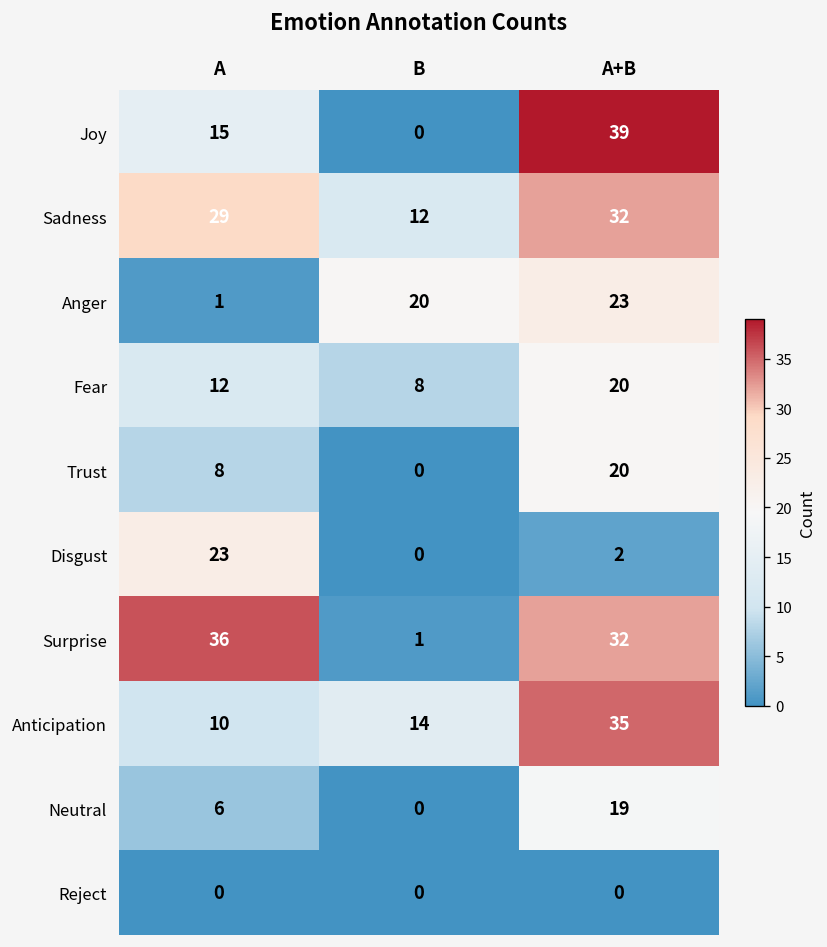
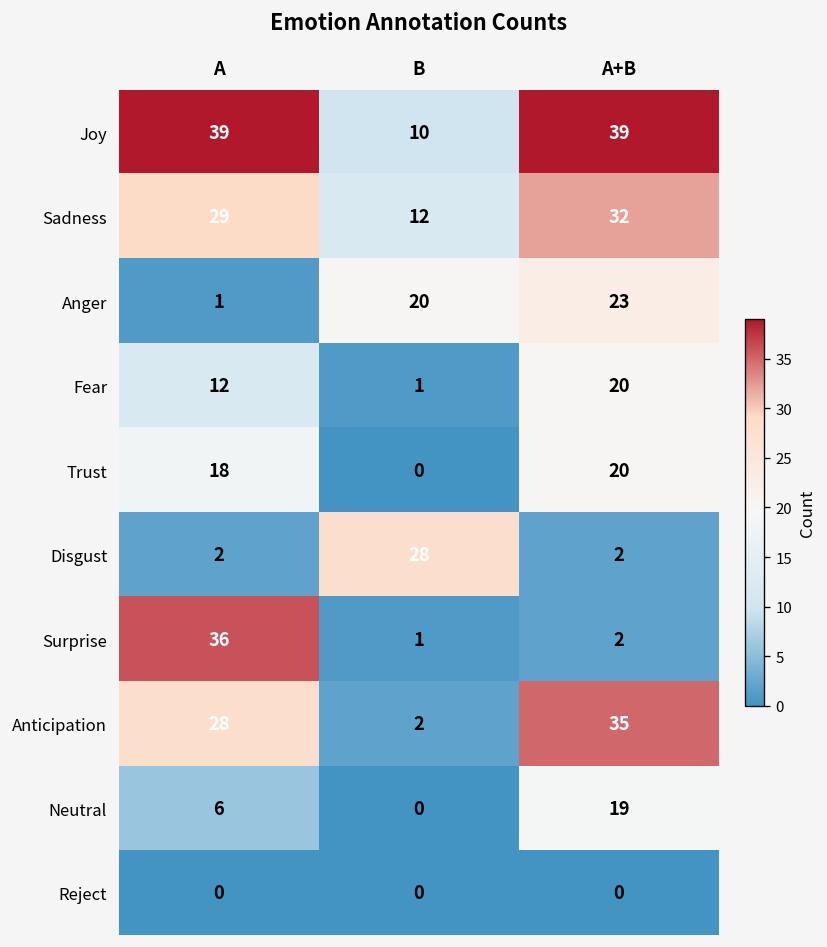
Joy, A: 15 -> 39
Joy, B: 0 -> 10
Fear, B: 8 -> 1
Trust, A: 8 -> 18
Disgust, A: 23 -> 2
Disgust, B: 0 -> 28
Surprise, A+B: 32 -> 2
Anticipation, A: 10 -> 28
Anticipation, B: 14 -> 2
